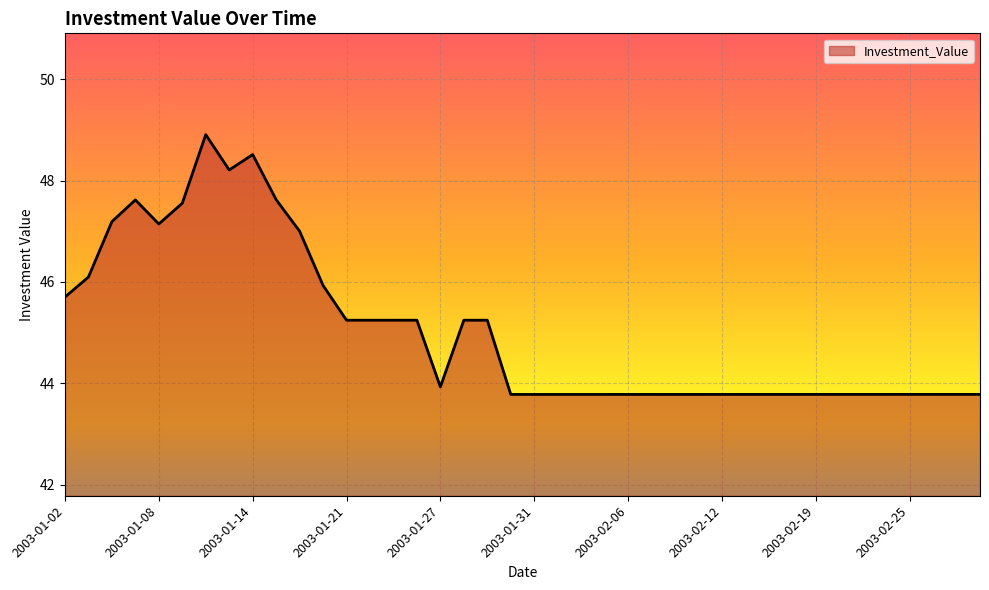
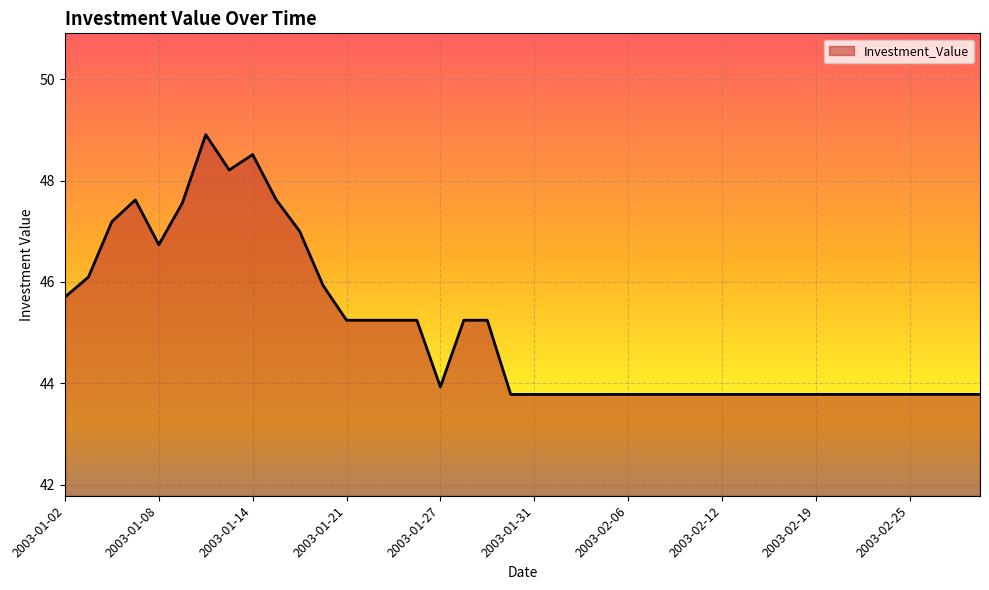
2003-01-08: 47.1 -> 46.7
